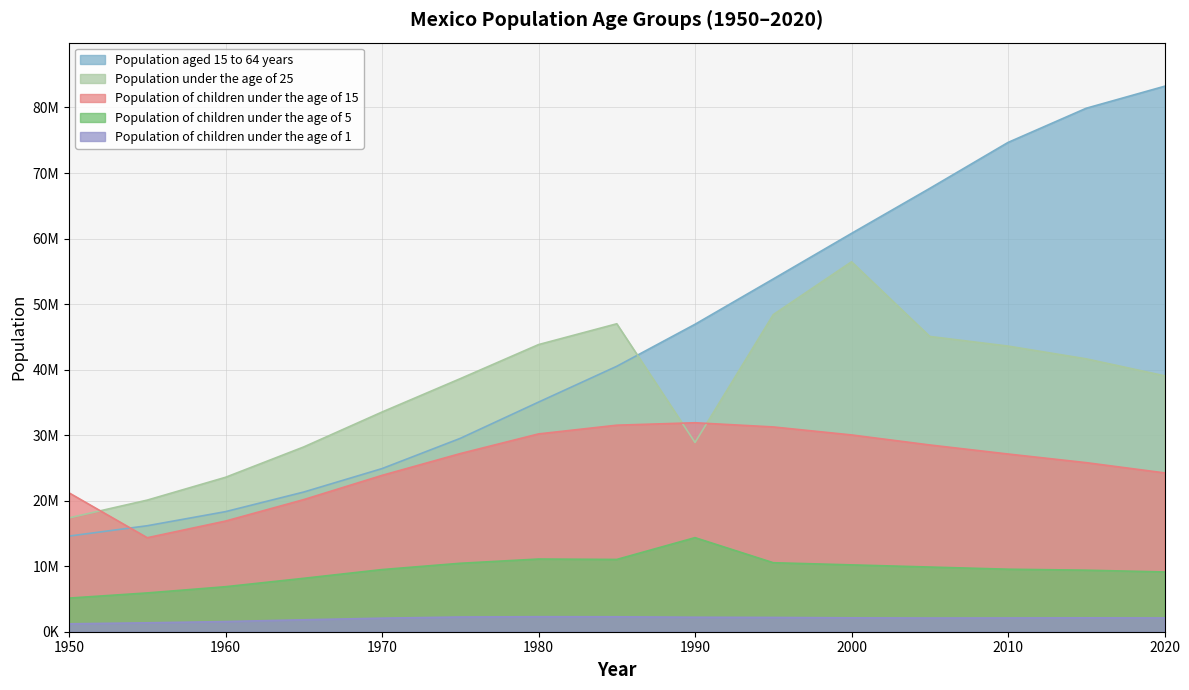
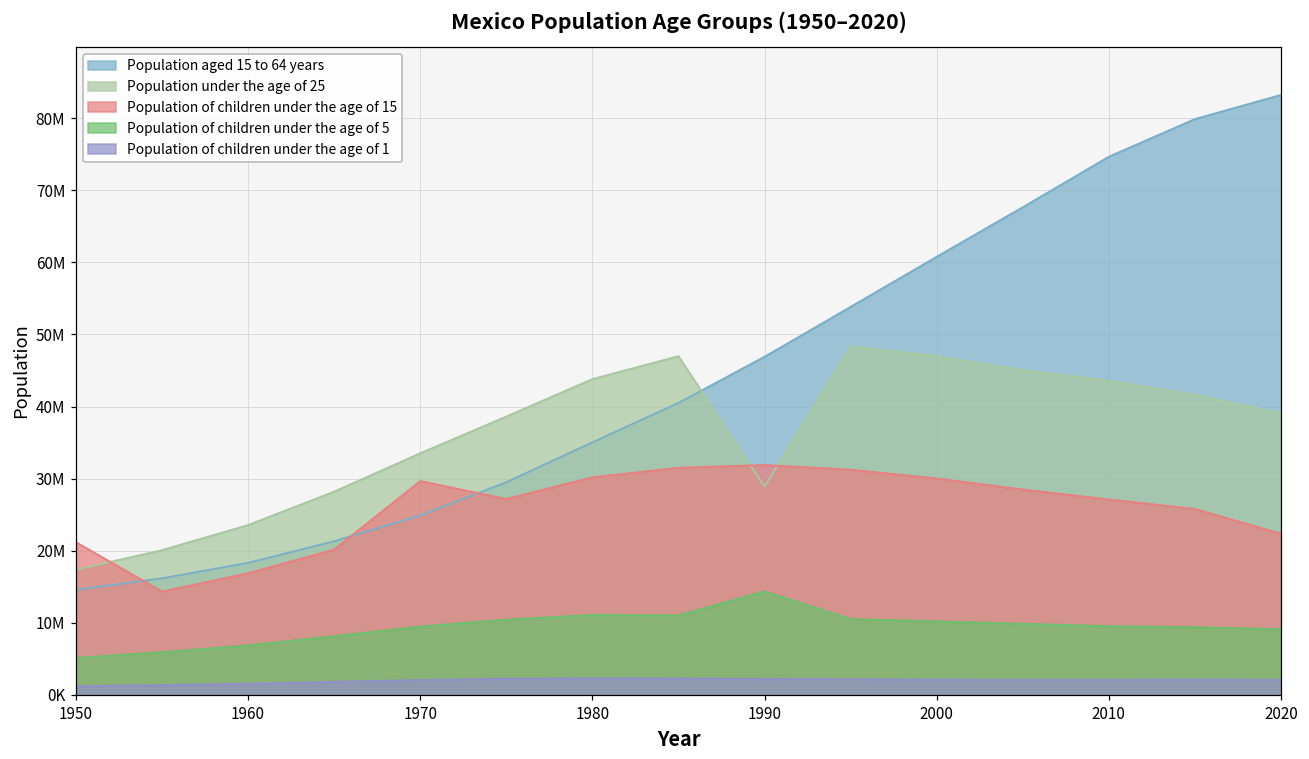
Population of children under the age of 15, 1970: 24000000 -> 30000000
Population under the age of 25, 2000: 56000000 -> 47000000
Population of children under the age of 15, 2020: 24000000 -> 22000000
